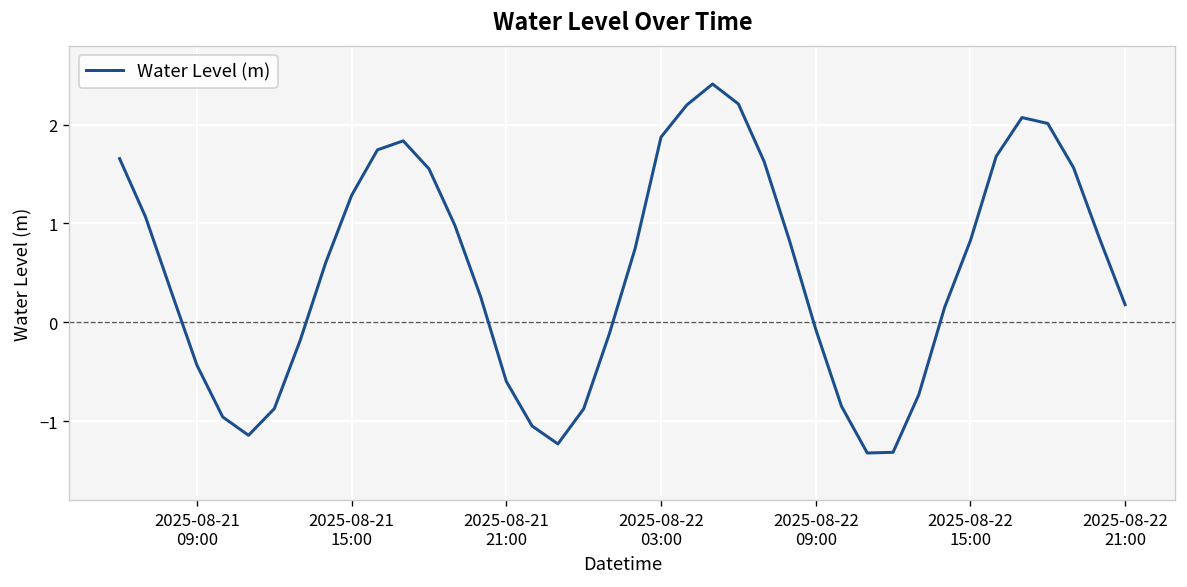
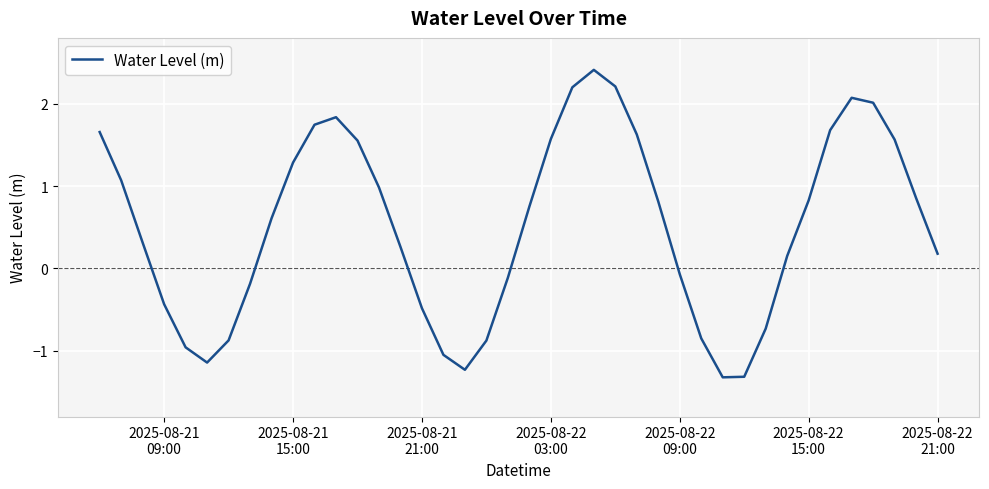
2025-08-21 21:00: -0.6 -> -0.5
2025-08-22 03:00: 1.9 -> 1.6
